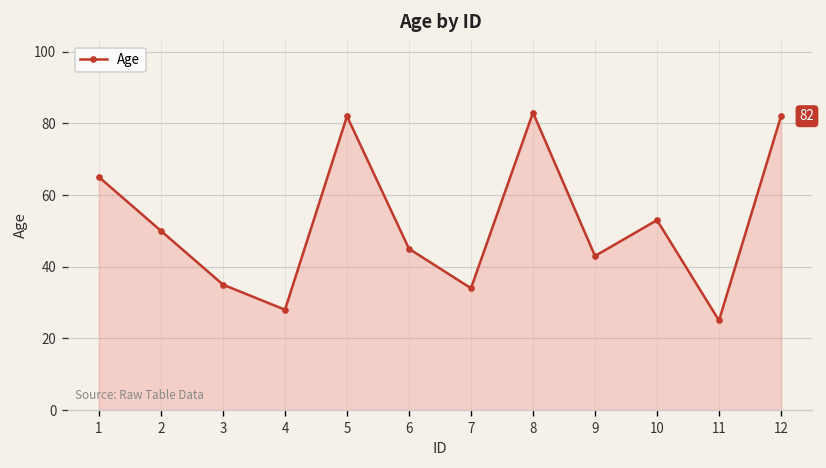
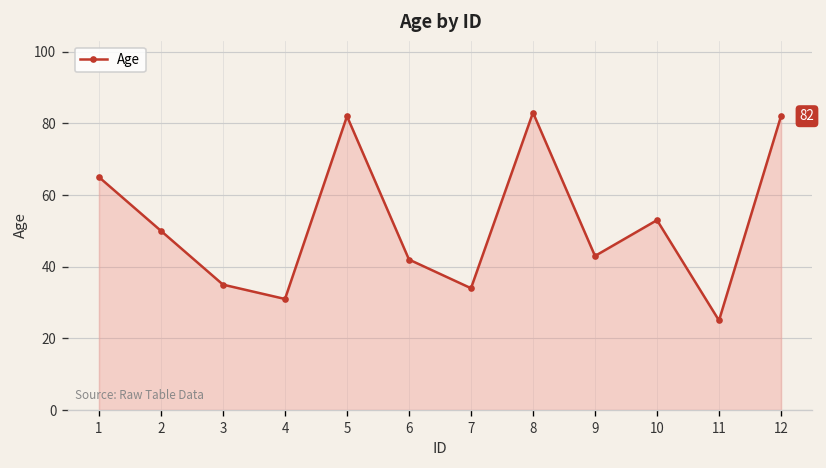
4: 28 -> 31
6: 45 -> 42
